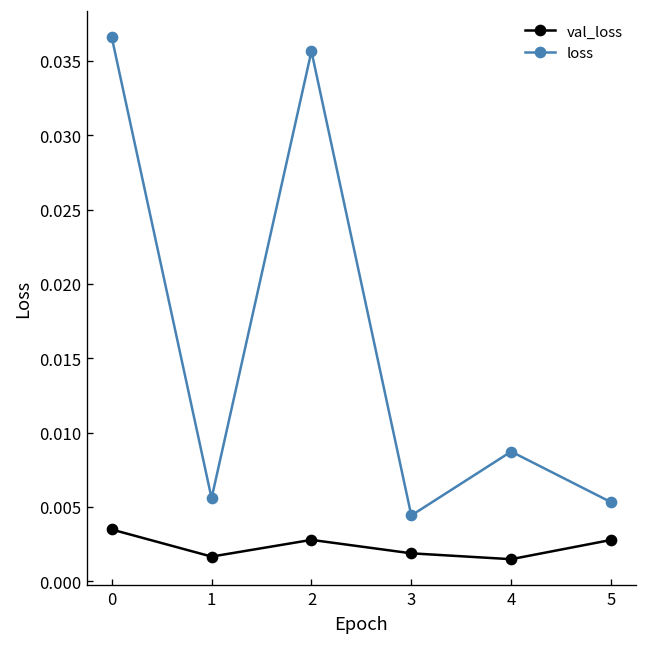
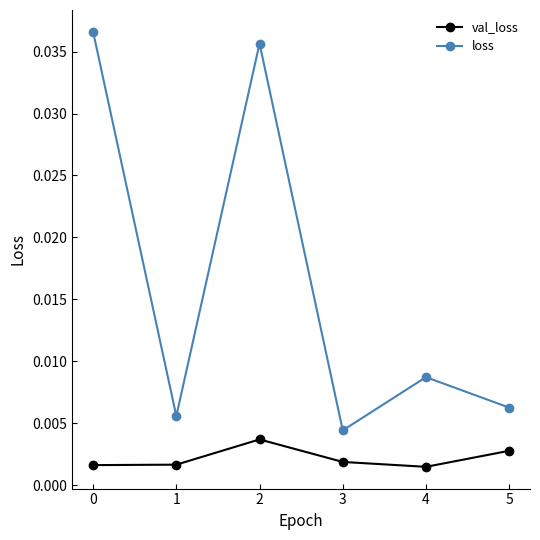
val_loss, 0: 0.0035 -> 0.0016
val_loss, 2: 0.0028 -> 0.0037
loss, 5: 0.0053 -> 0.0063
